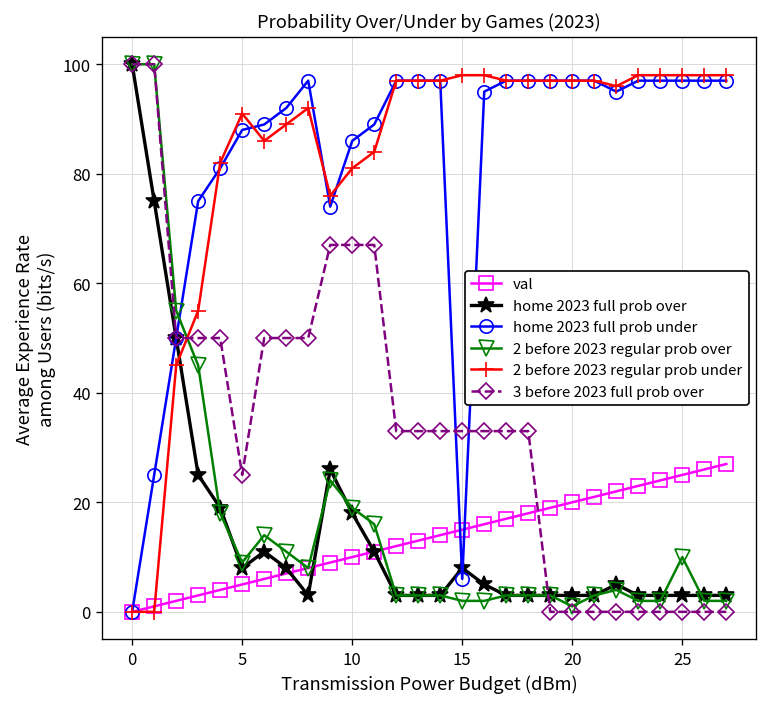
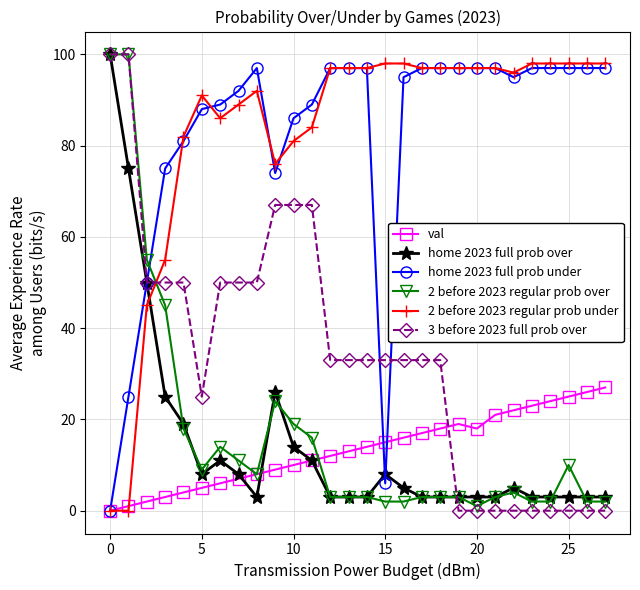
home 2023 full prob over, 10: 18 -> 14
val, 20: 20 -> 18
